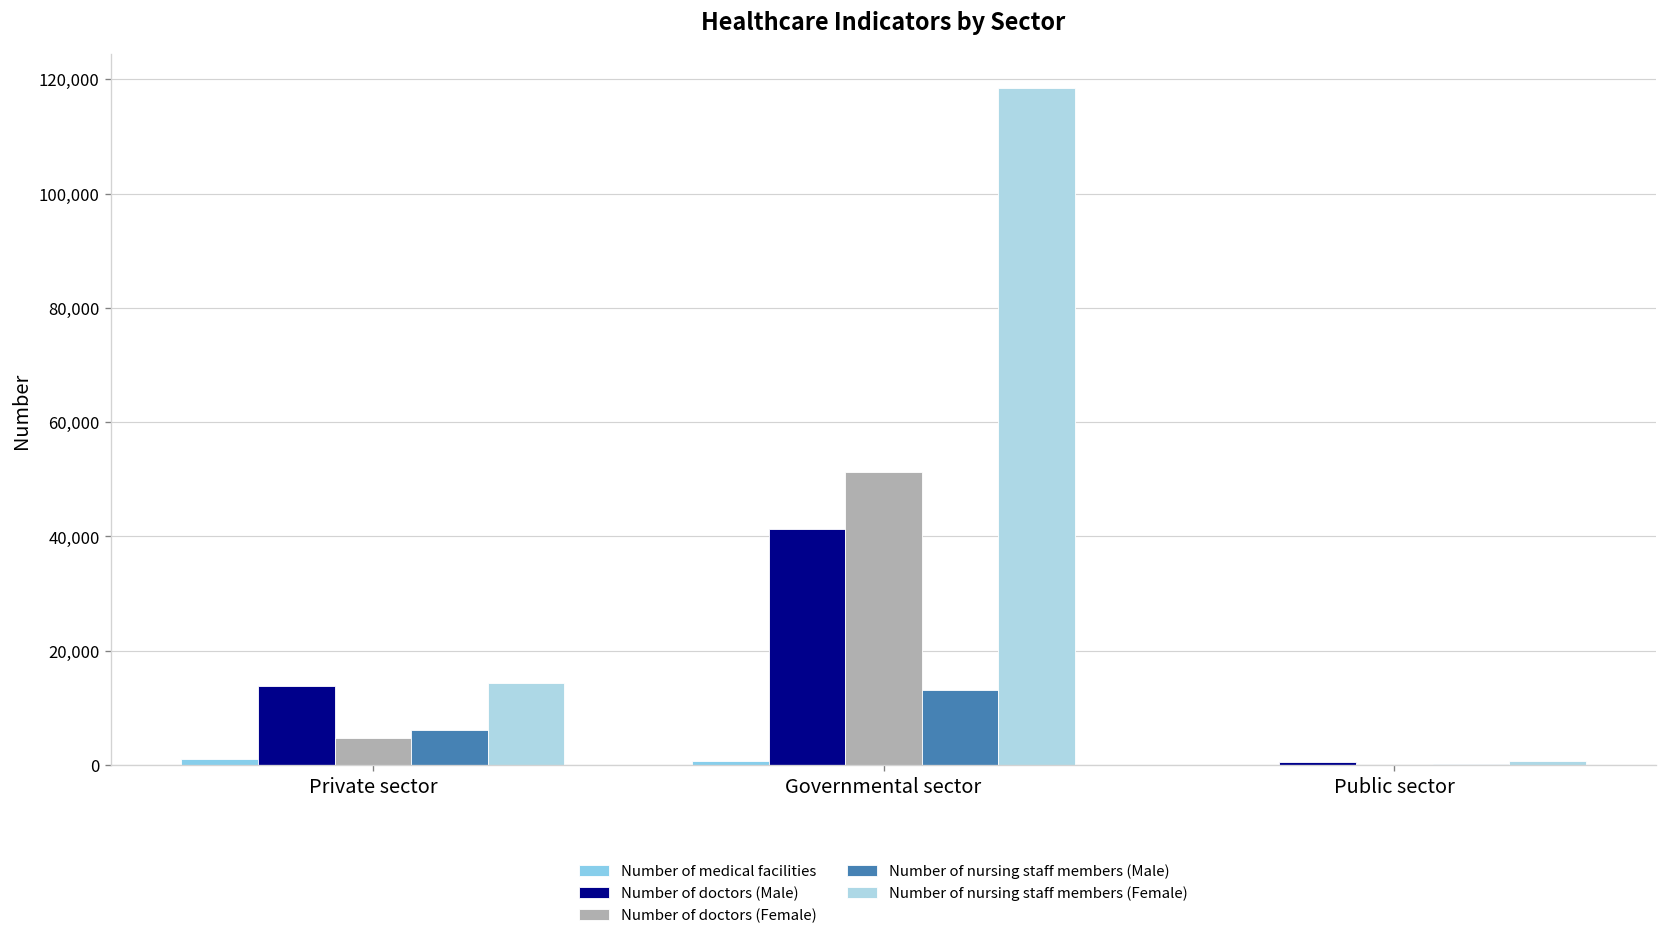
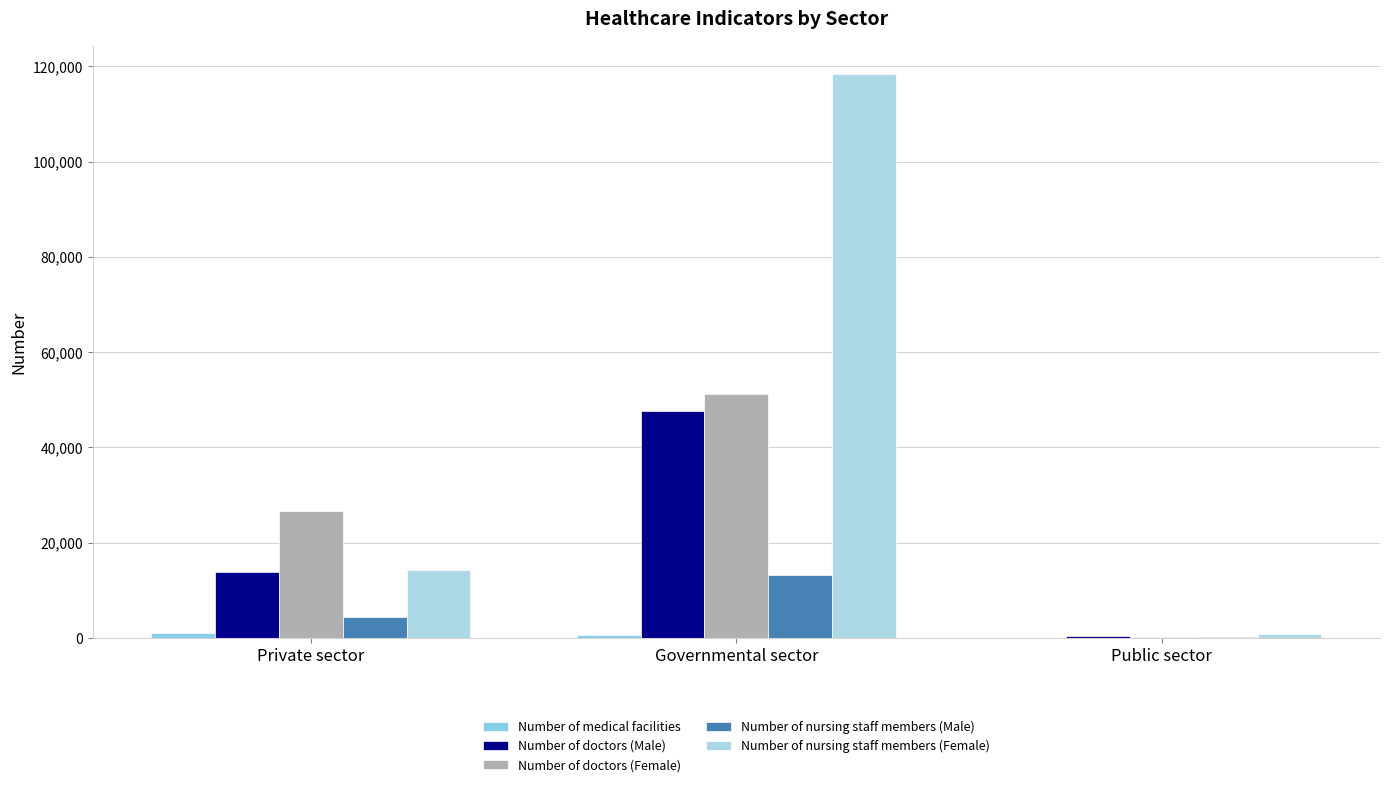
Number of doctors (Female), Private sector: 5,000 -> 27,000
Number of nursing staff members (Male), Private sector: 6,000 -> 4,000
Number of doctors (Male), Governmental sector: 41,000 -> 48,000
